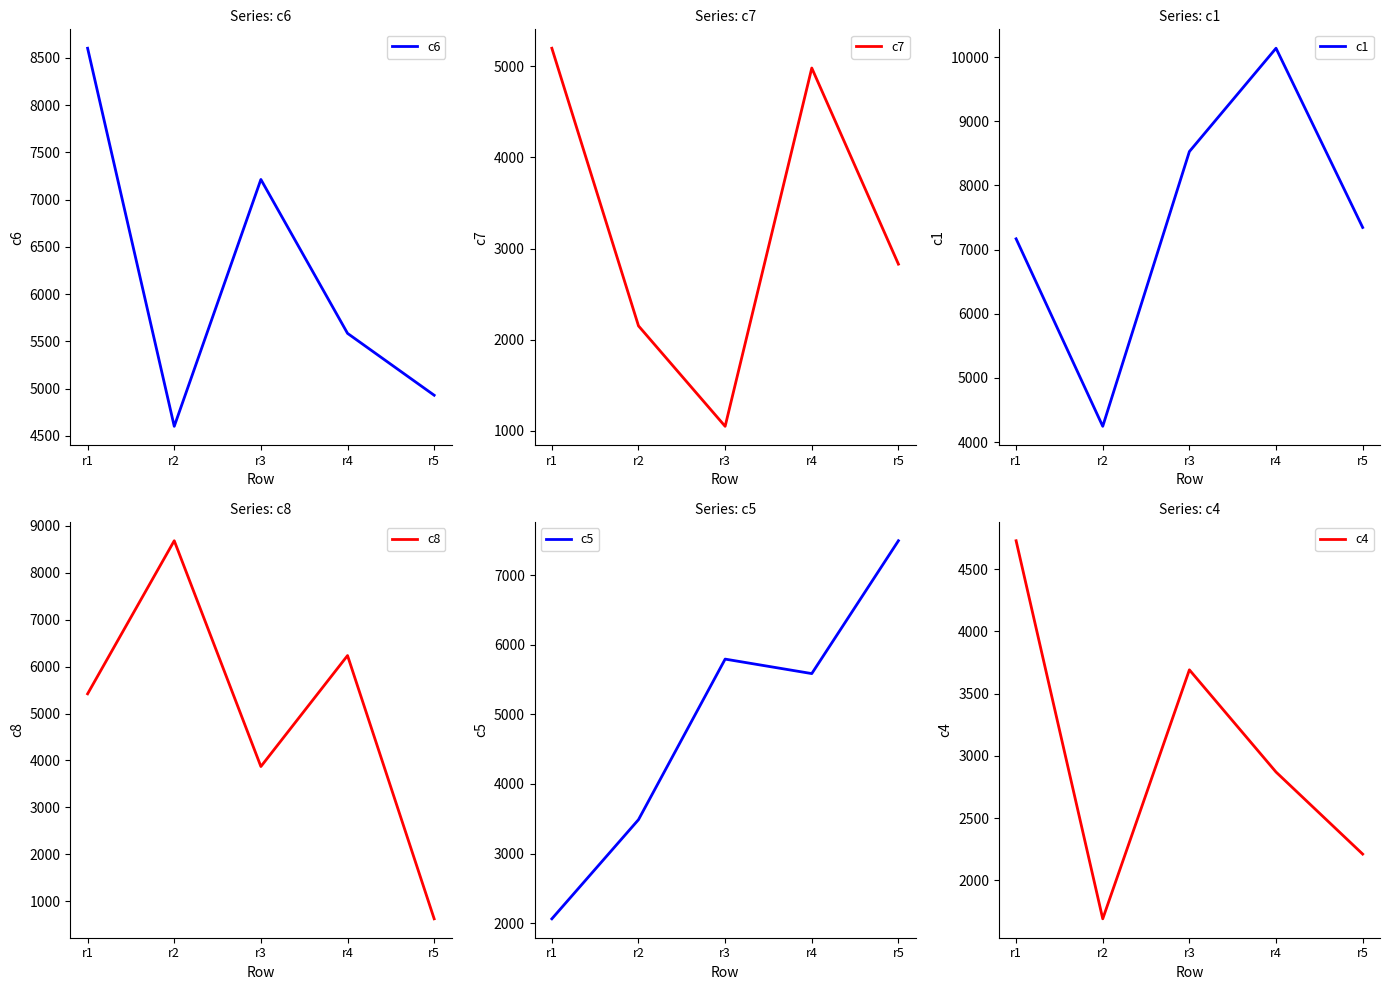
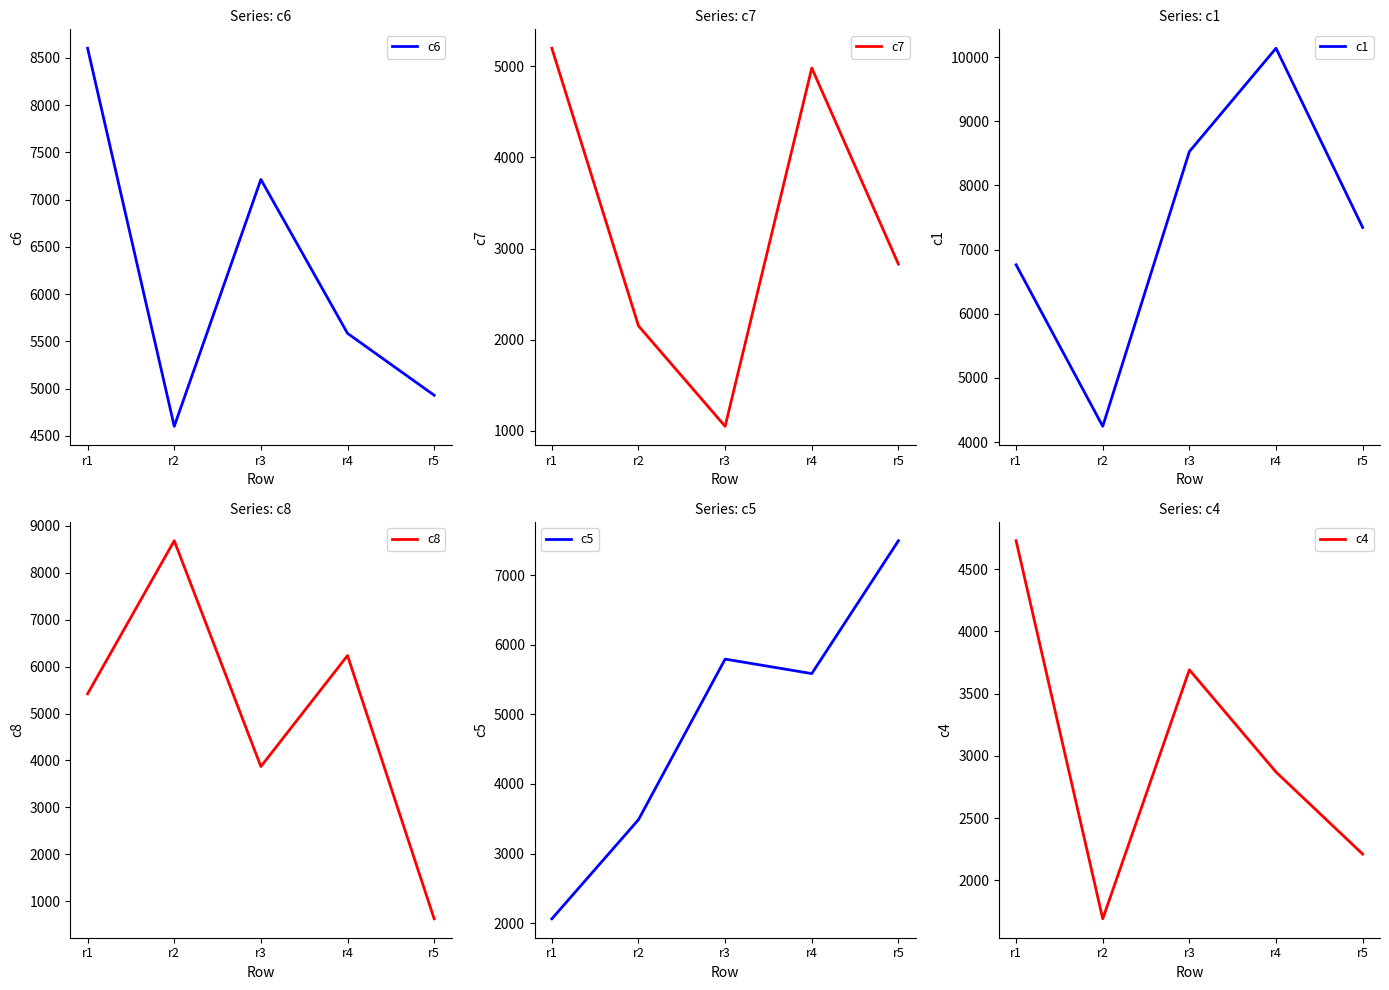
Series: c1, r1: 7200 -> 6800
